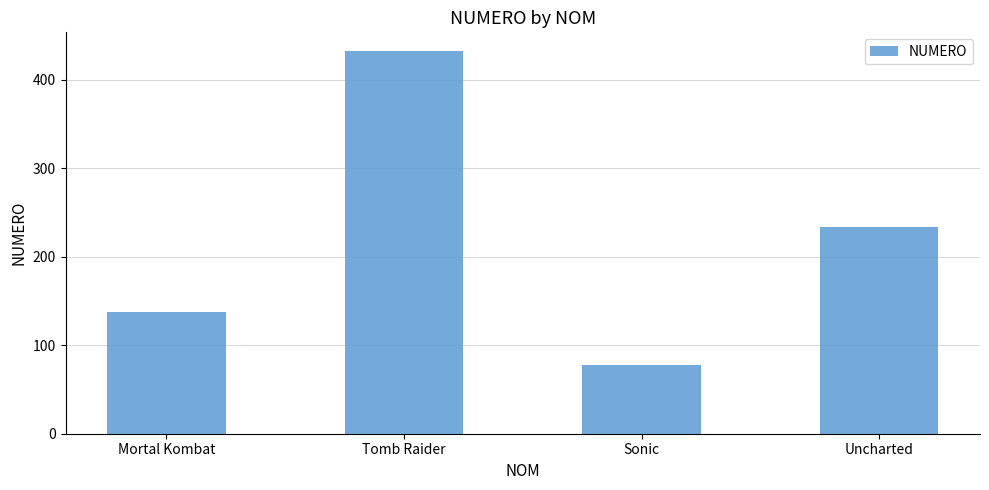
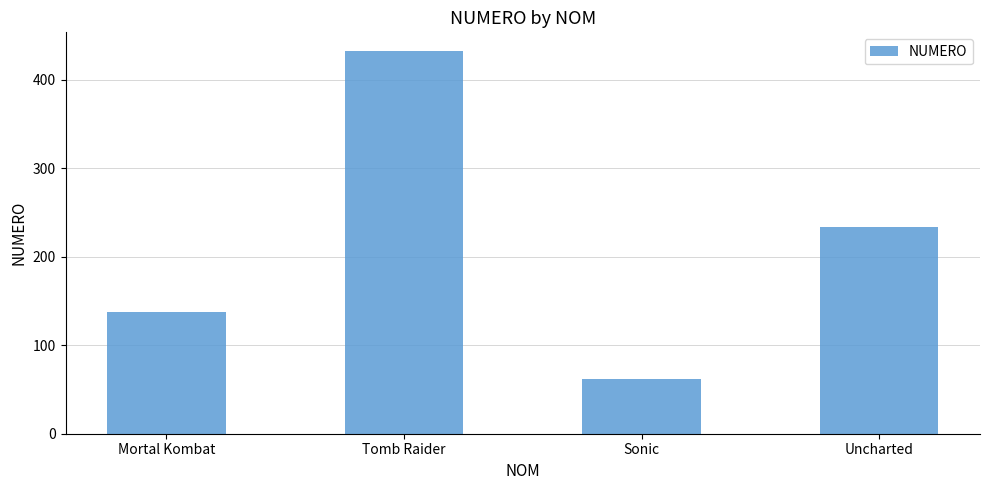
Sonic: 80 -> 60
